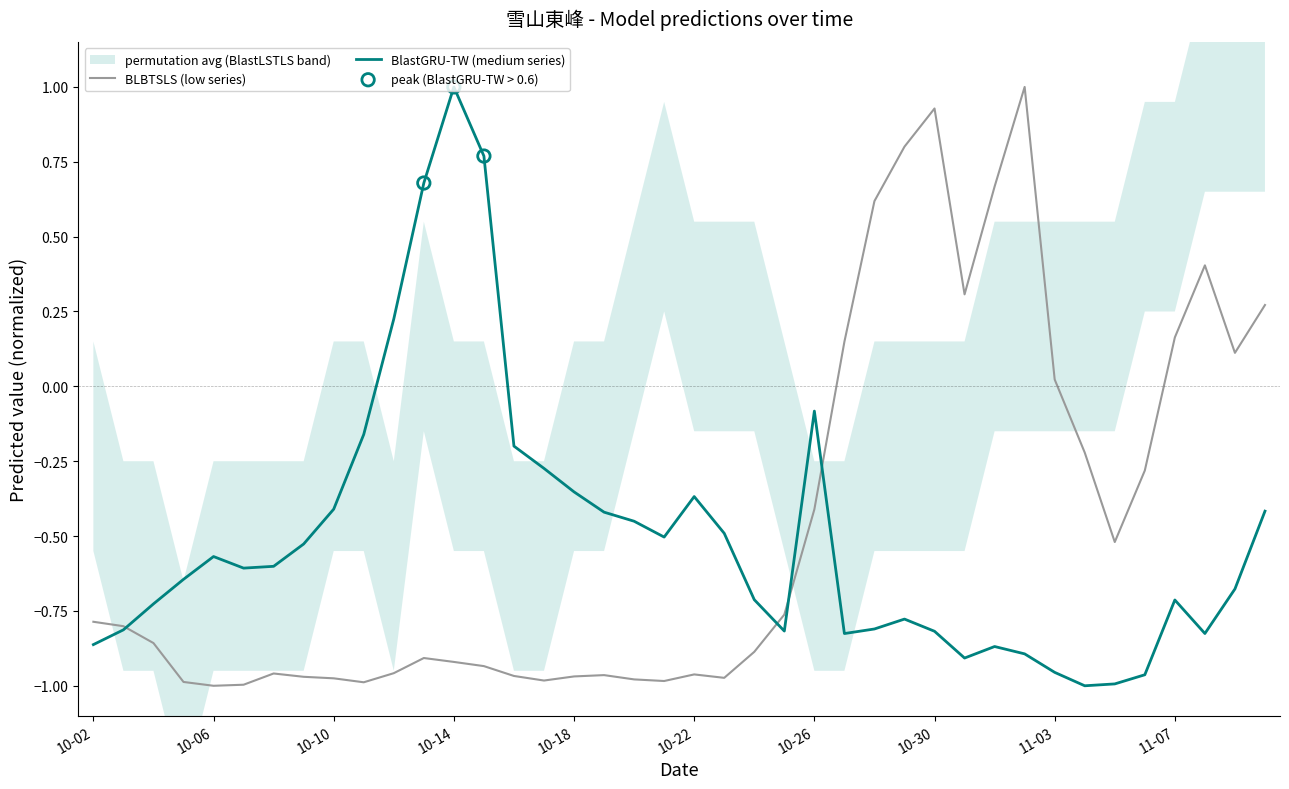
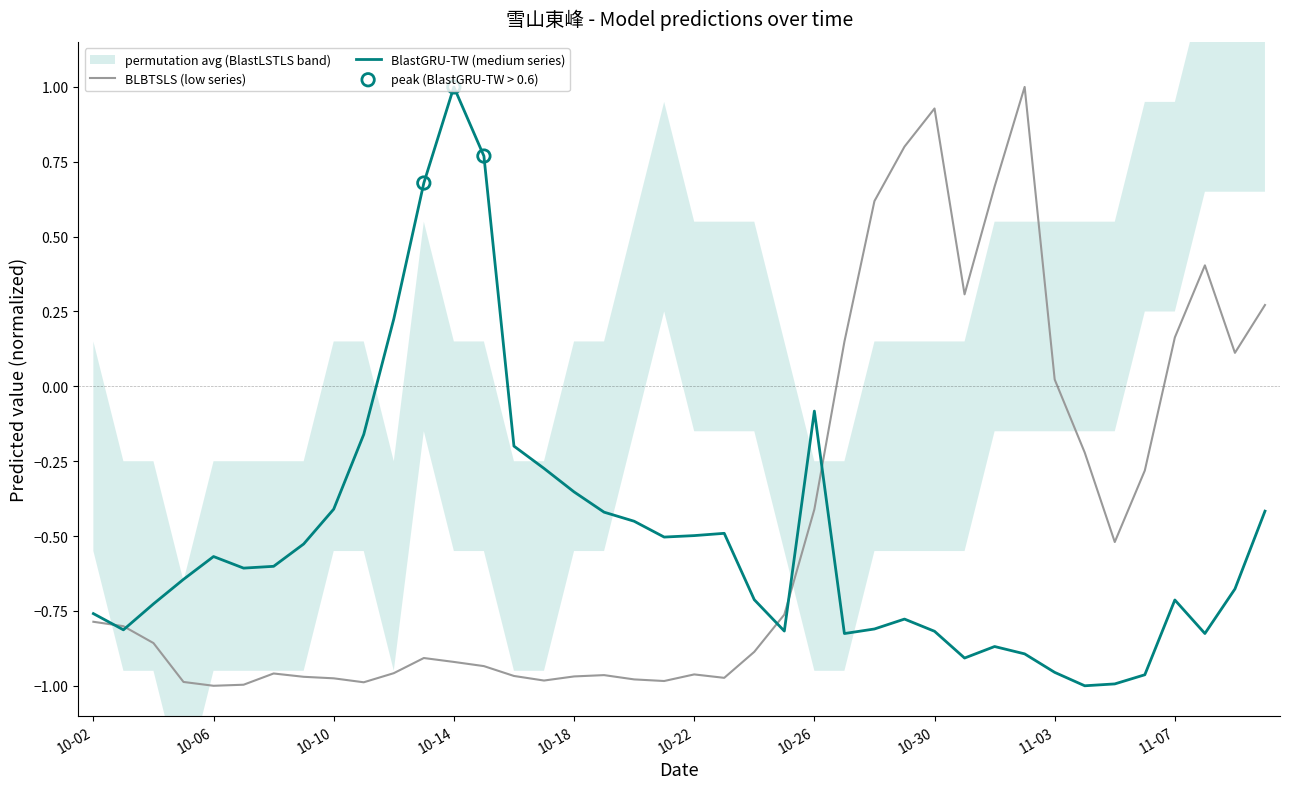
BlastGRU-TW (medium series), 10-02: -0.86 -> -0.76
BlastGRU-TW (medium series), 10-22: -0.37 -> -0.50
